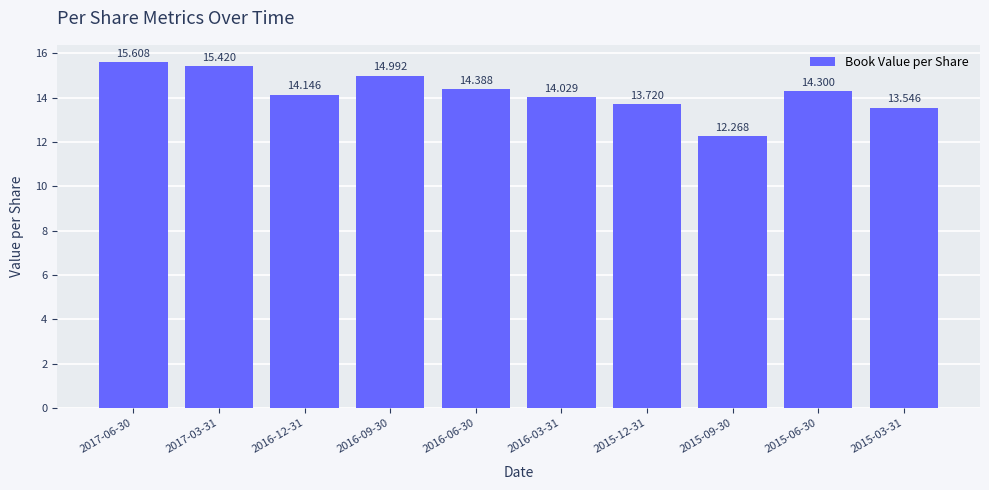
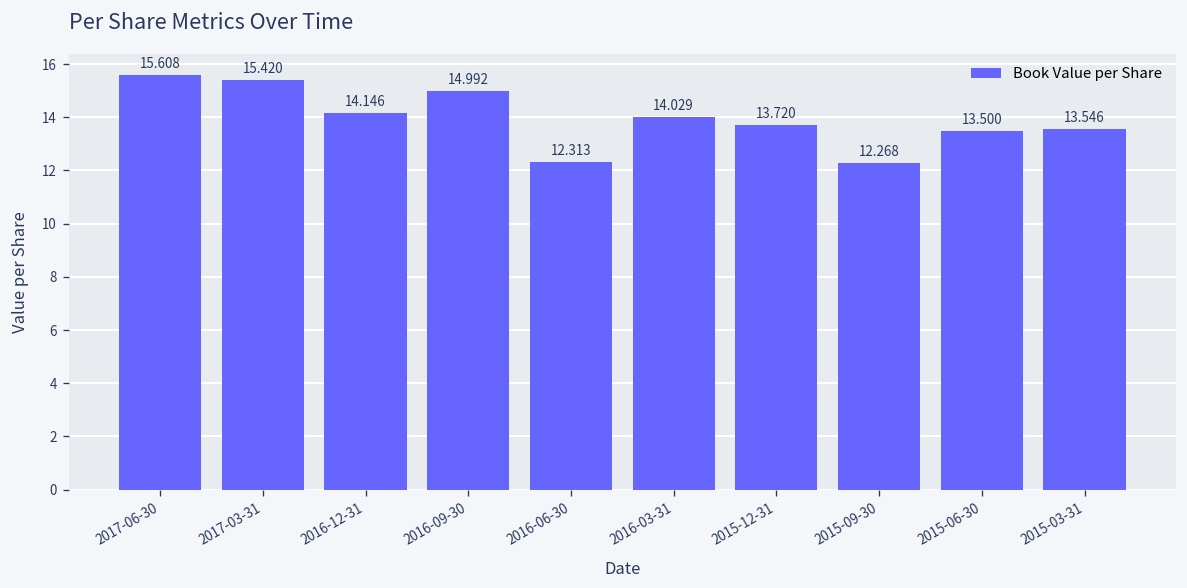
2016-06-30: 14.388 -> 12.313
2015-06-30: 14.300 -> 13.500
